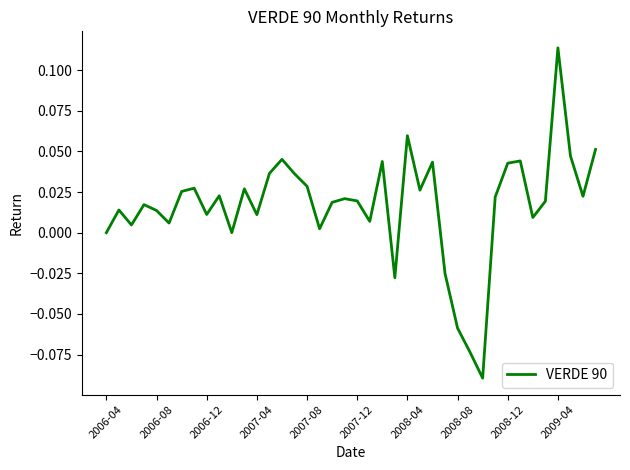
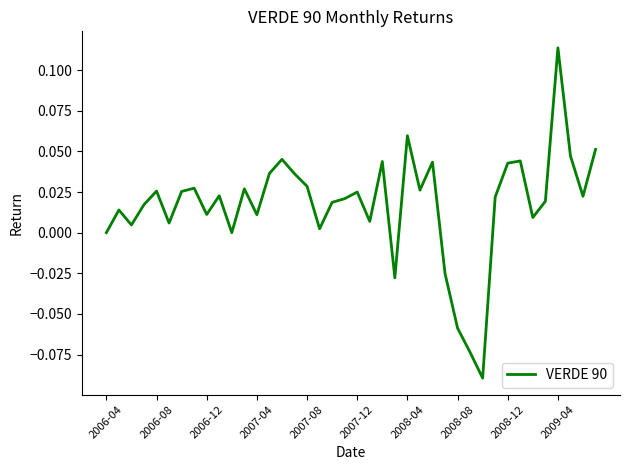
2006-08: 0.014 -> 0.026
2007-12: 0.020 -> 0.025
